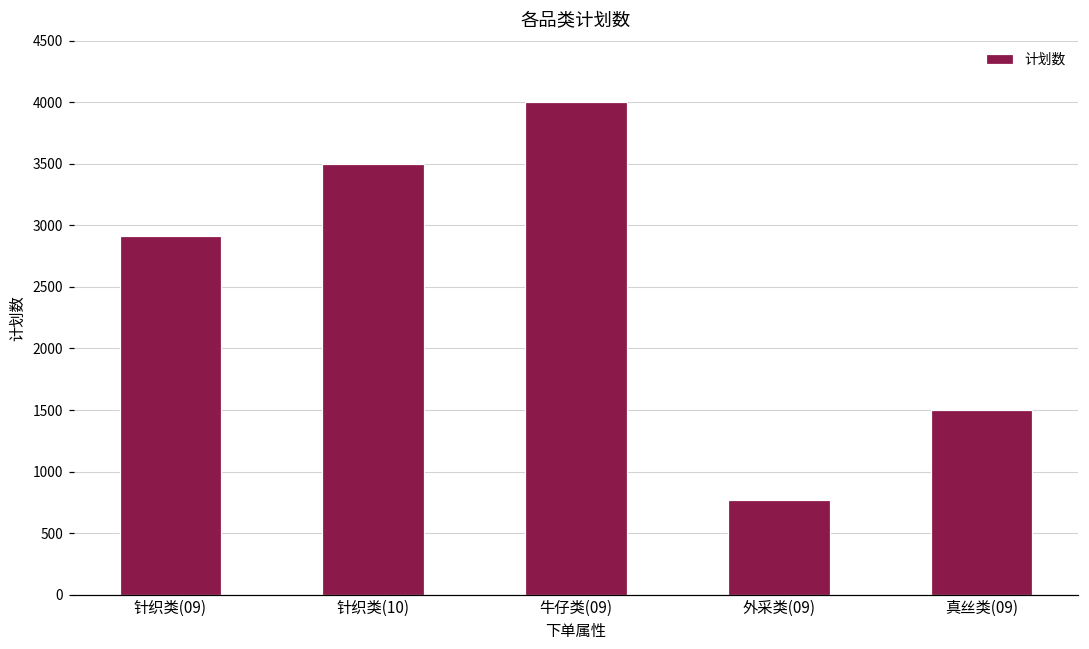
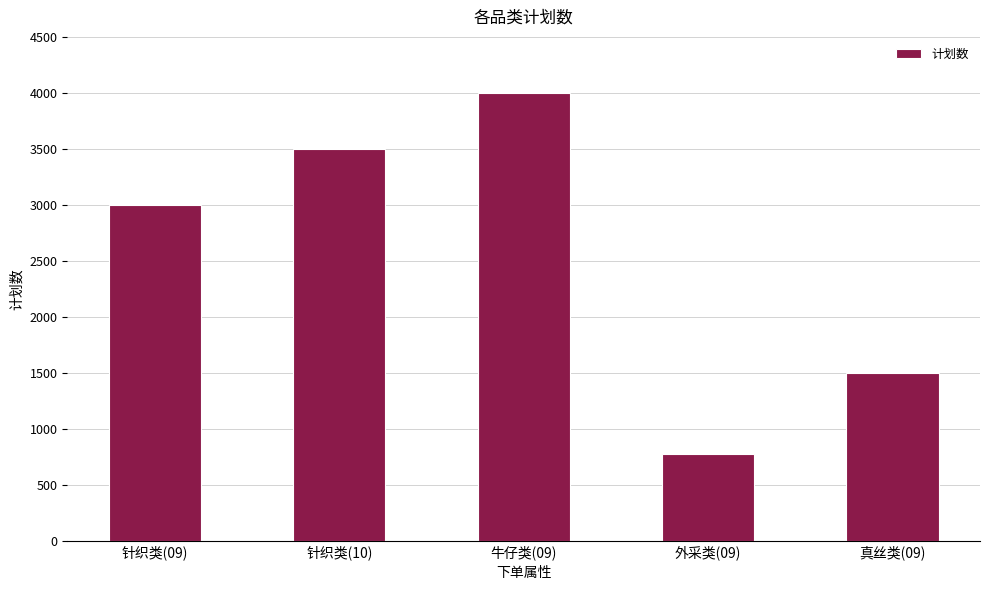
针织类(09): 2910 -> 3000
